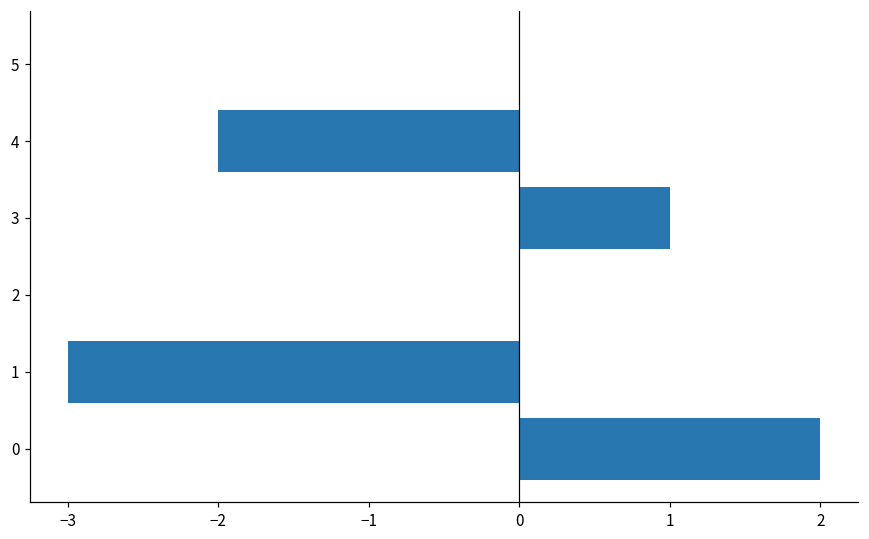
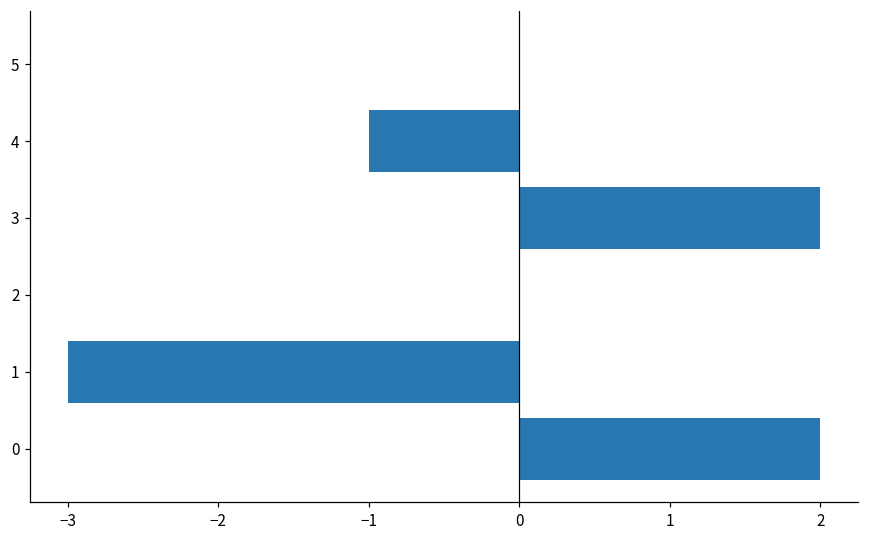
4: -2 -> -1
3: 1 -> 2
